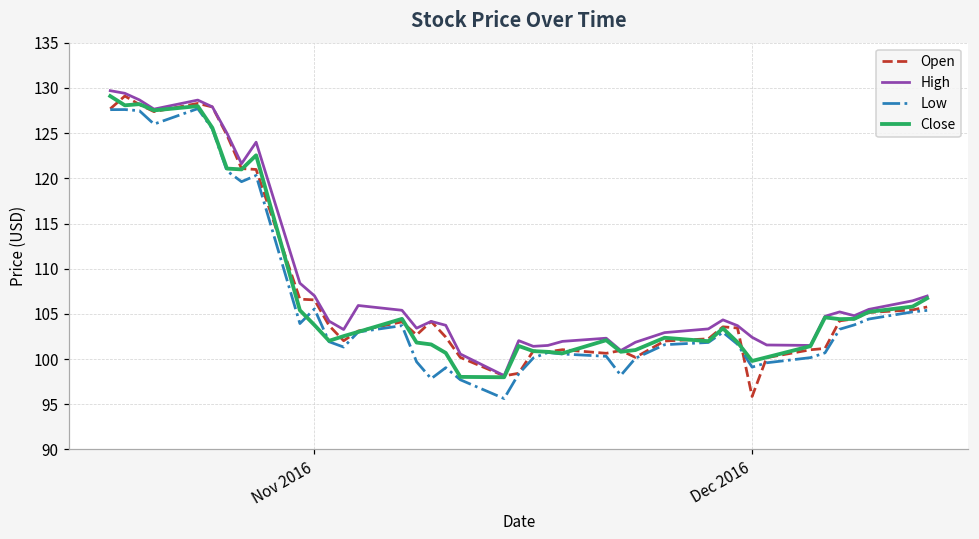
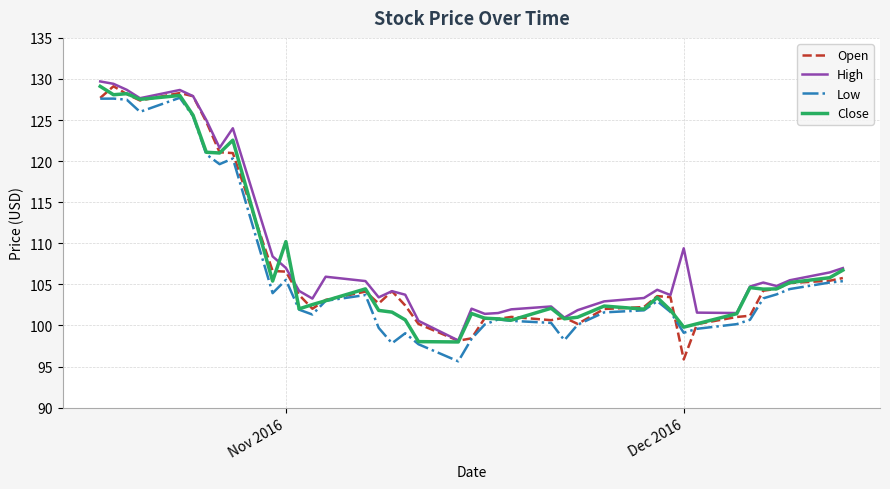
Close, Nov 2016: 104 -> 110
High, Dec 2016: 102 -> 109
